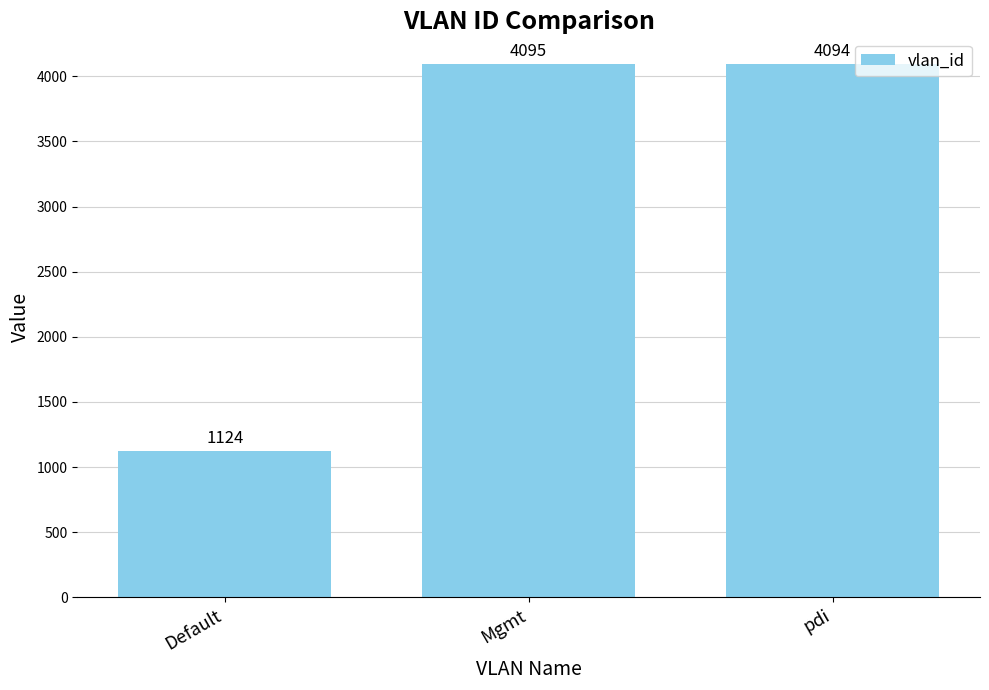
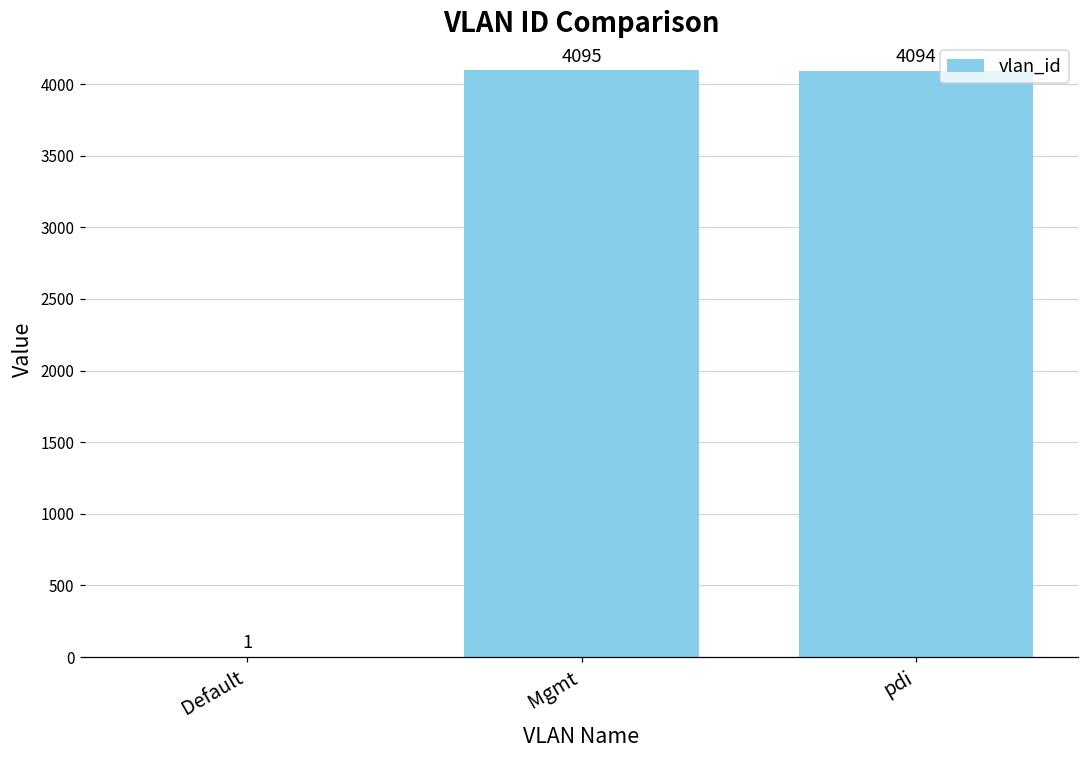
Default: 1124 -> 1
